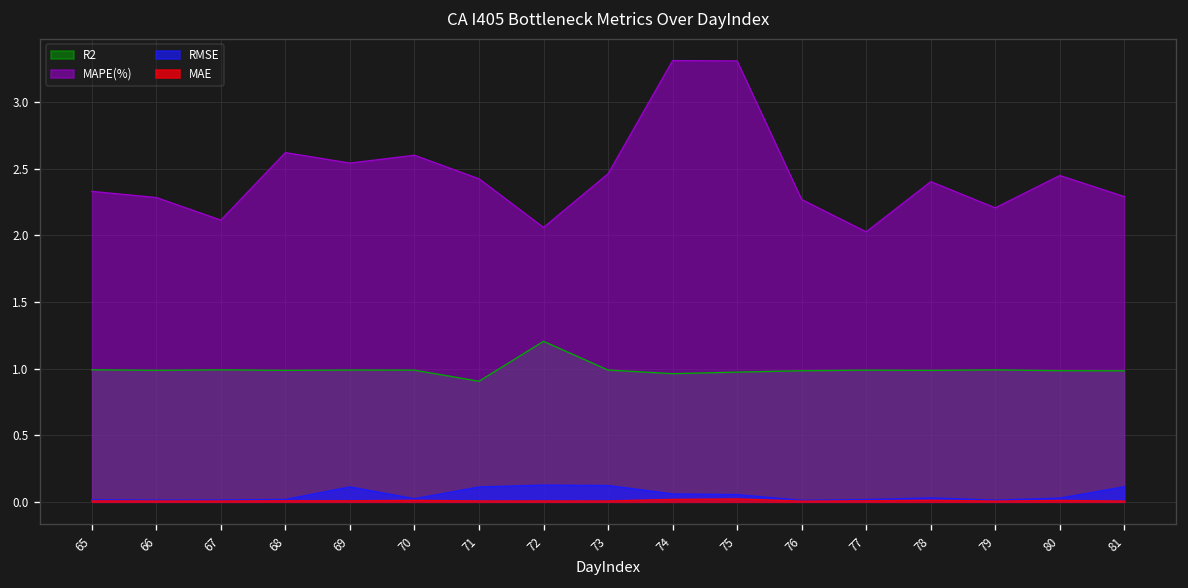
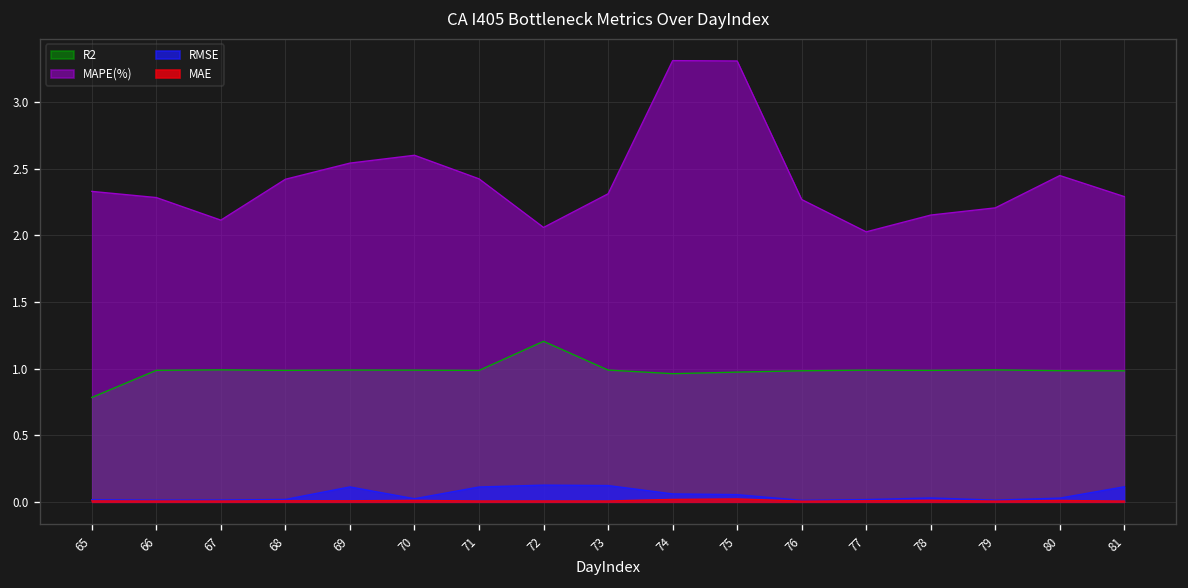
R2, 65: 0.99 -> 0.79
MAPE(%), 68: 2.62 -> 2.42
R2, 71: 0.91 -> 0.99
MAPE(%), 73: 2.46 -> 2.31
MAPE(%), 78: 2.40 -> 2.15
